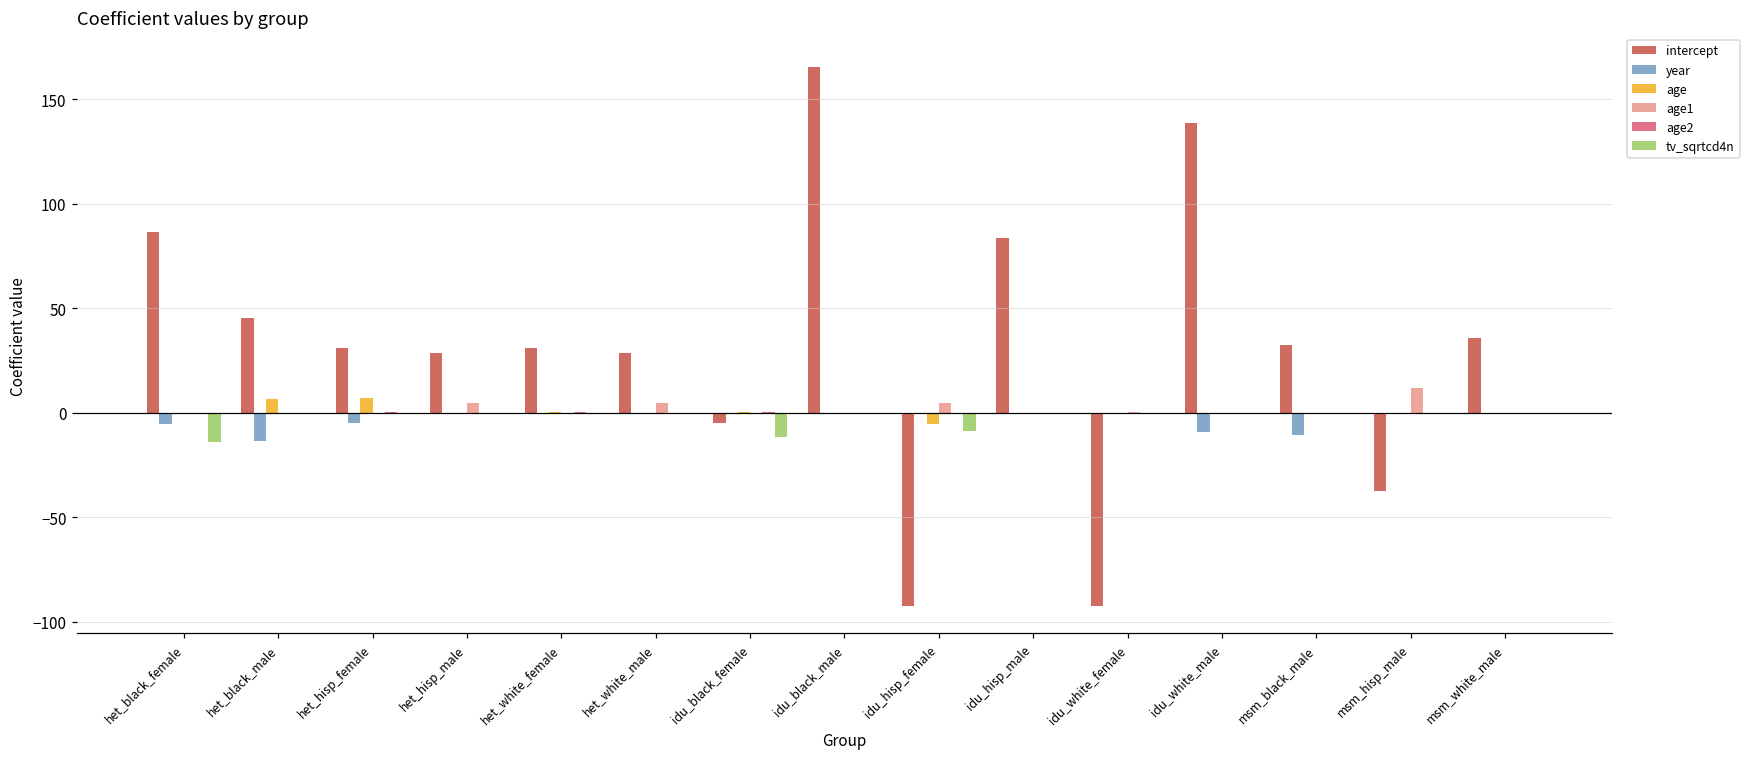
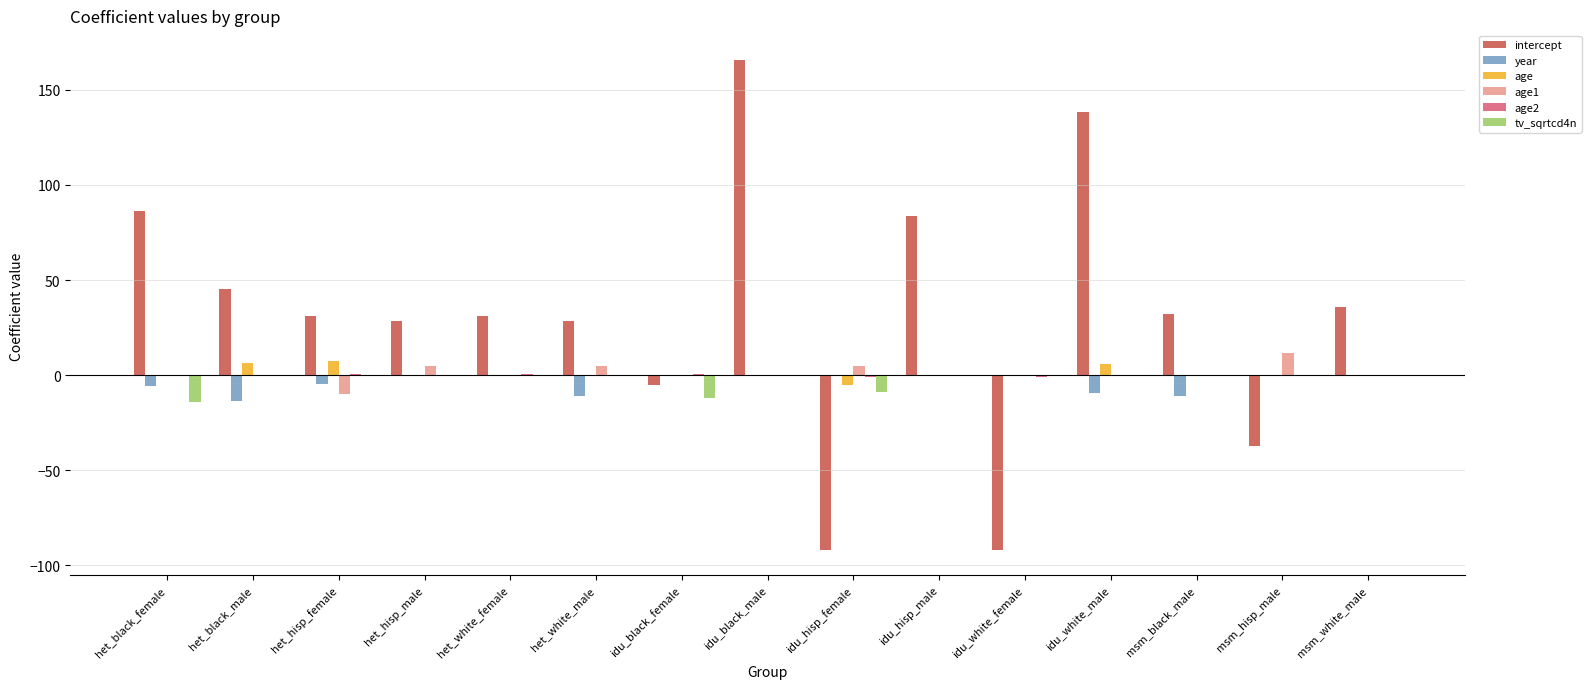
age1, het_hisp_female: 0 -> -10
year, het_white_male: 0 -> -11
age, idu_white_male: 0 -> 6
